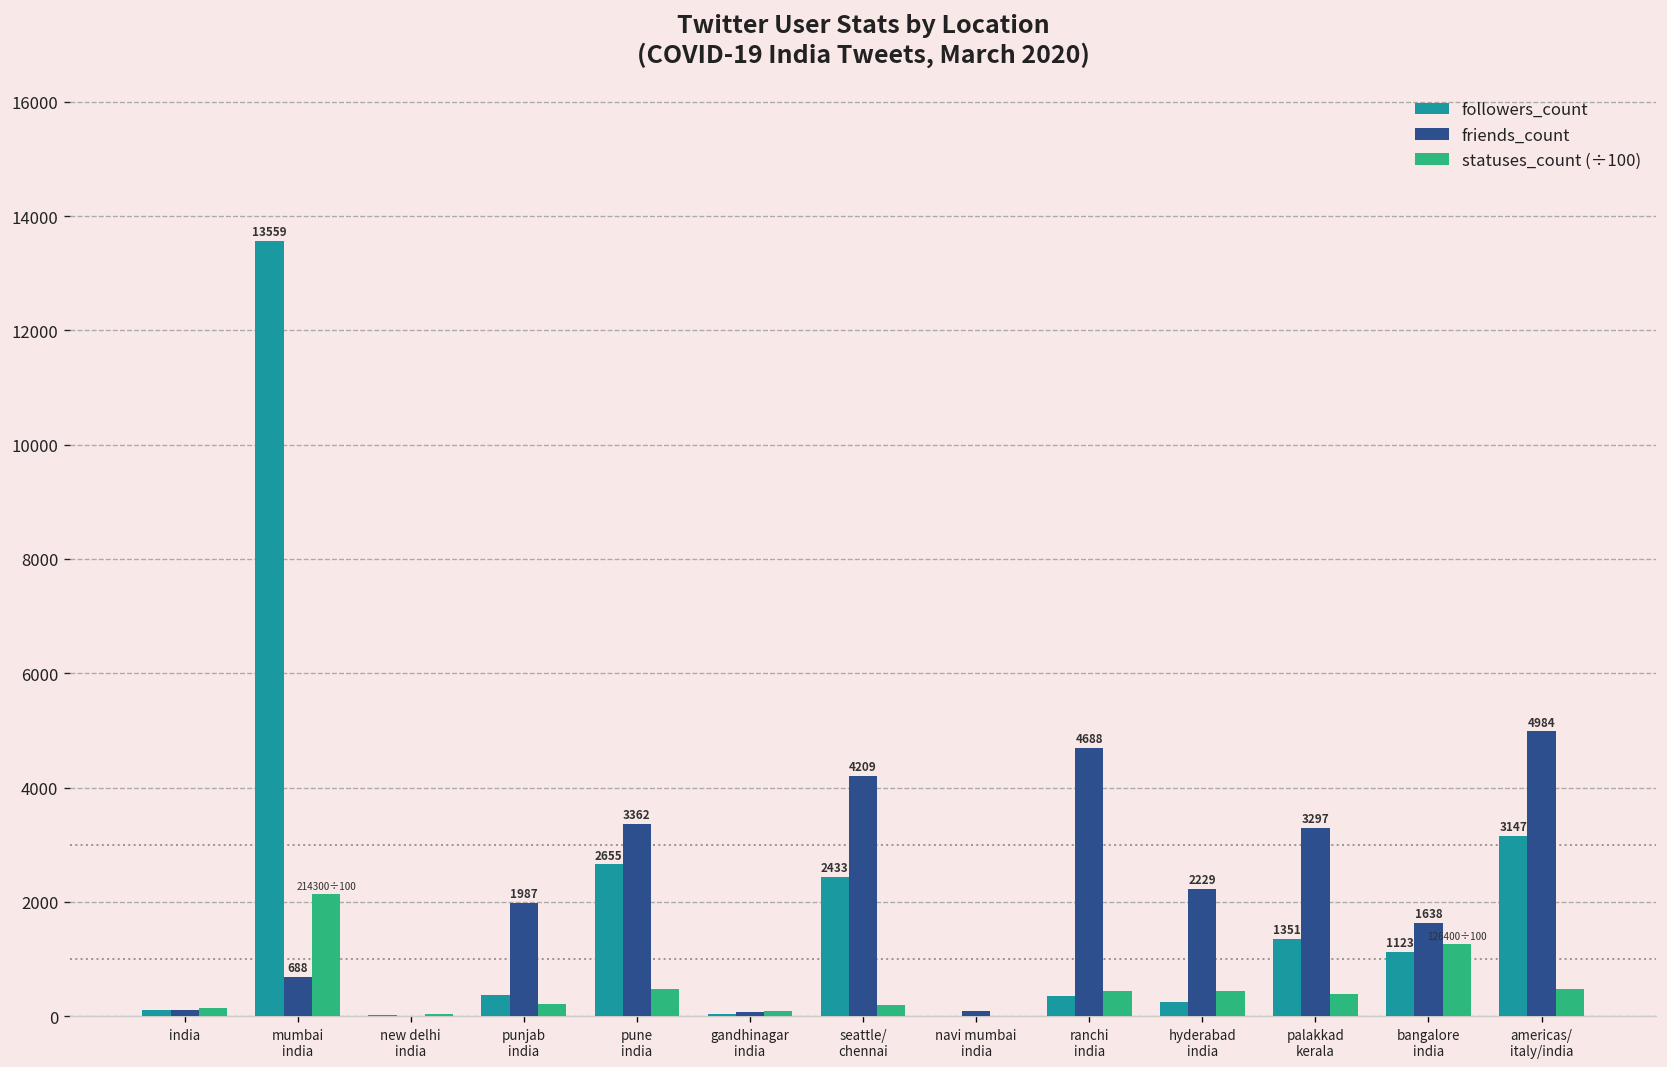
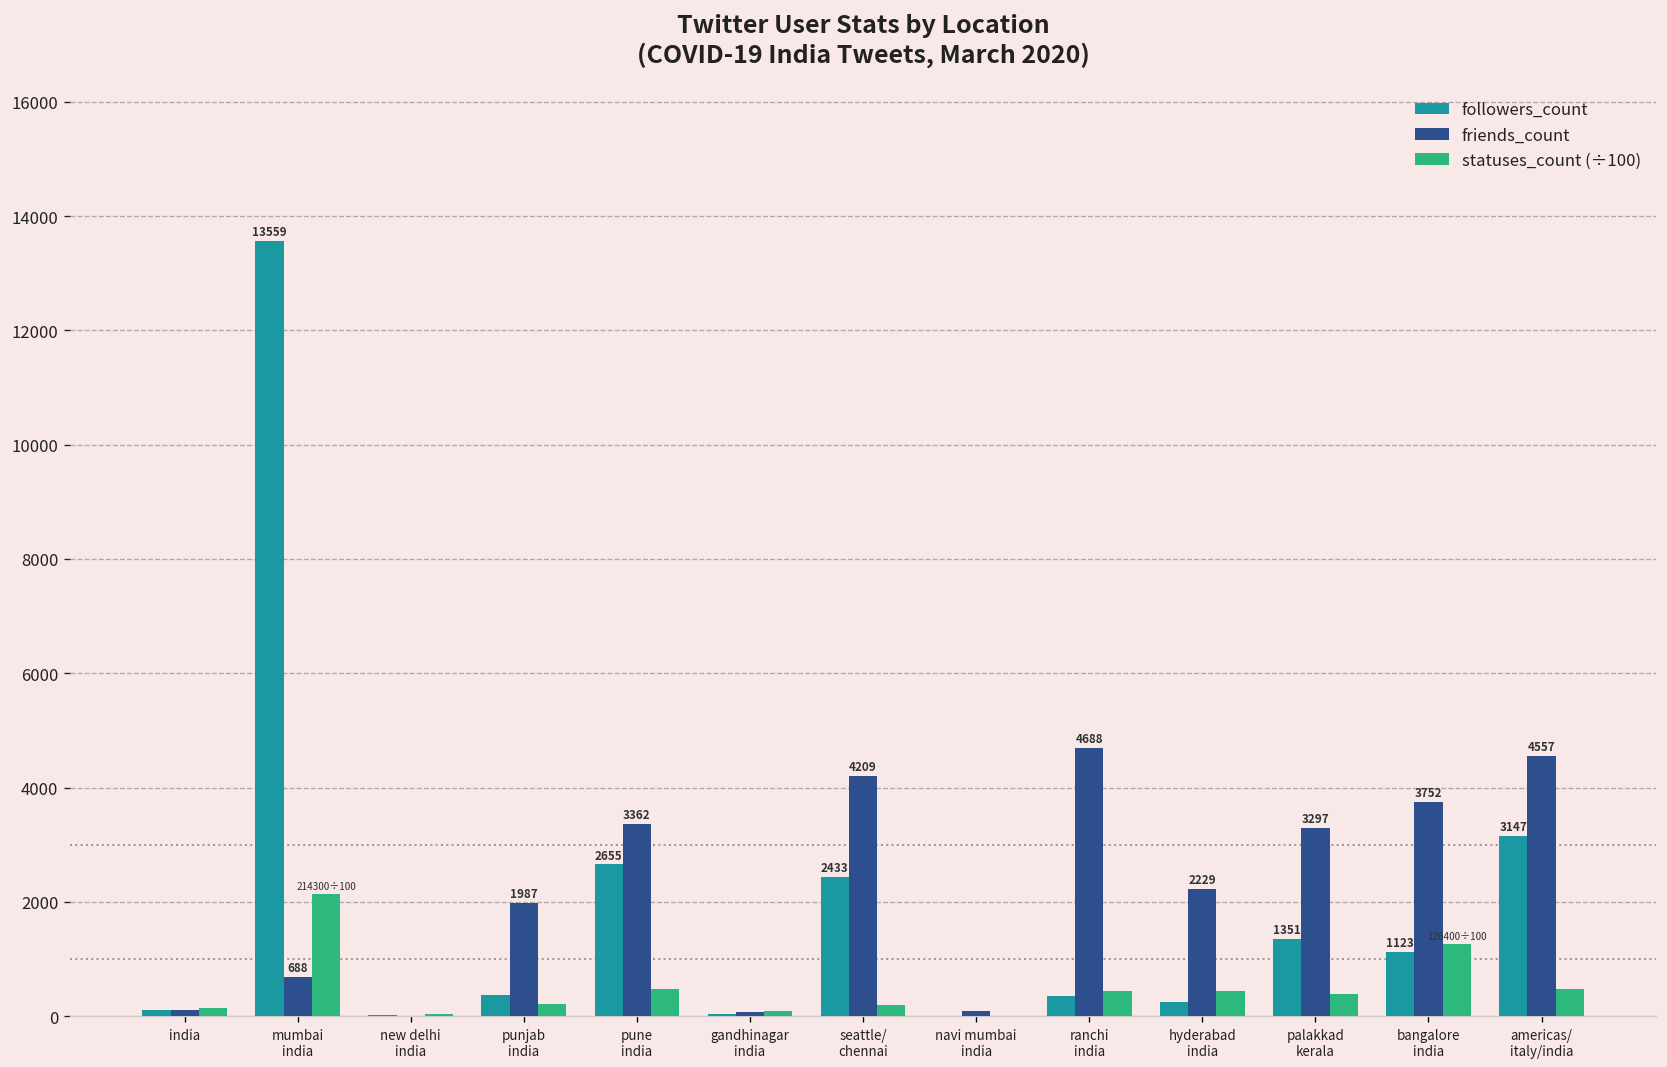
friends_count, bangalore india: 1638 -> 3752
friends_count, americas/ italy/india: 4984 -> 4557
